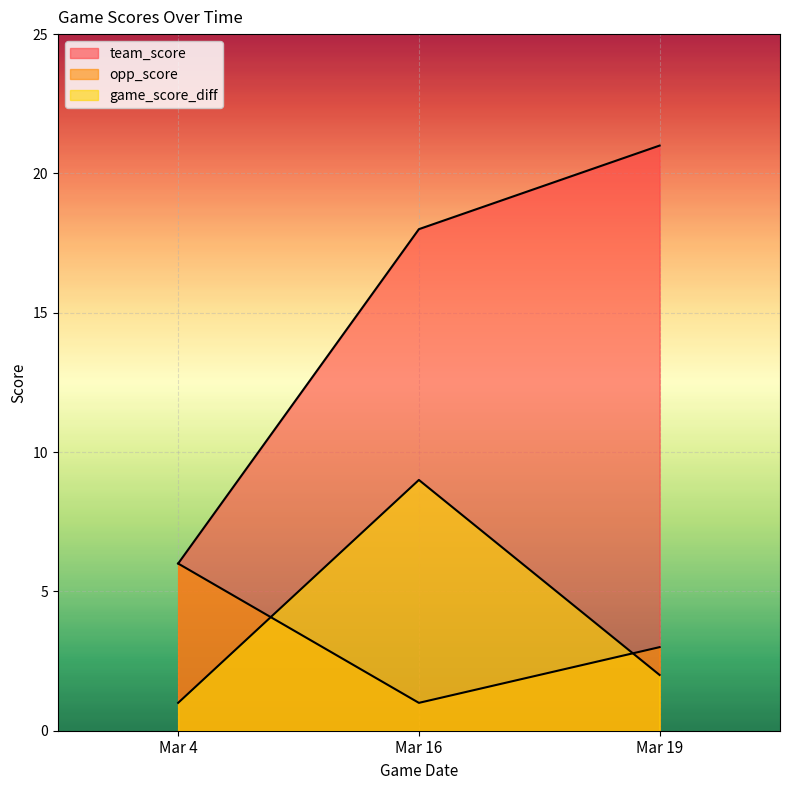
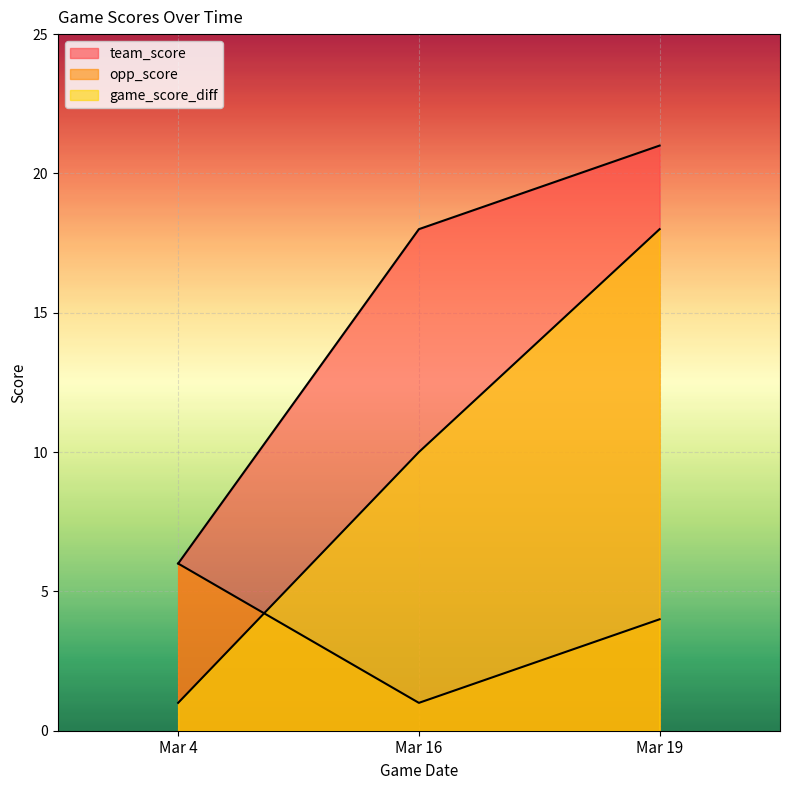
game_score_diff, Mar 16: 9 -> 10
opp_score, Mar 19: 3 -> 4
game_score_diff, Mar 19: 2 -> 18
